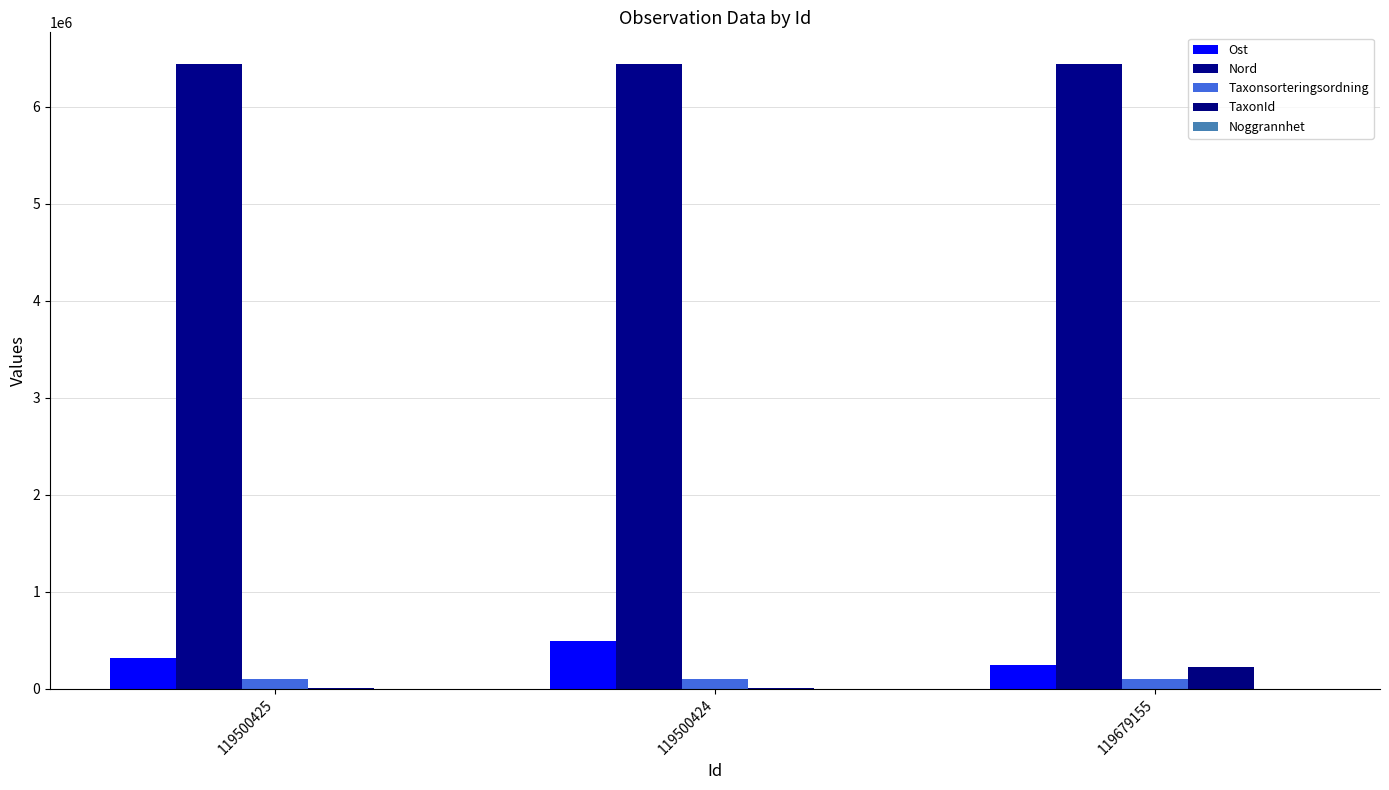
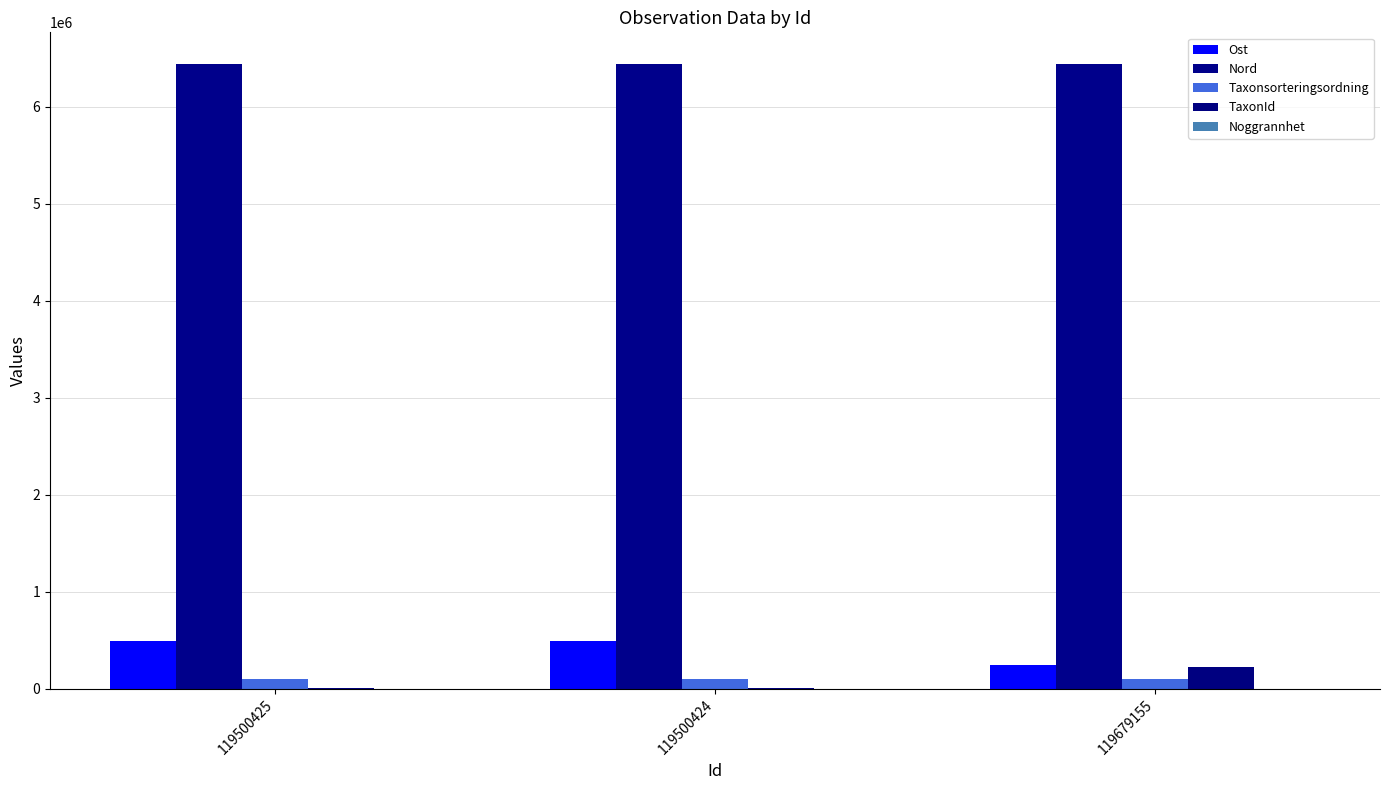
Ost, 119500425: 300000 -> 500000
